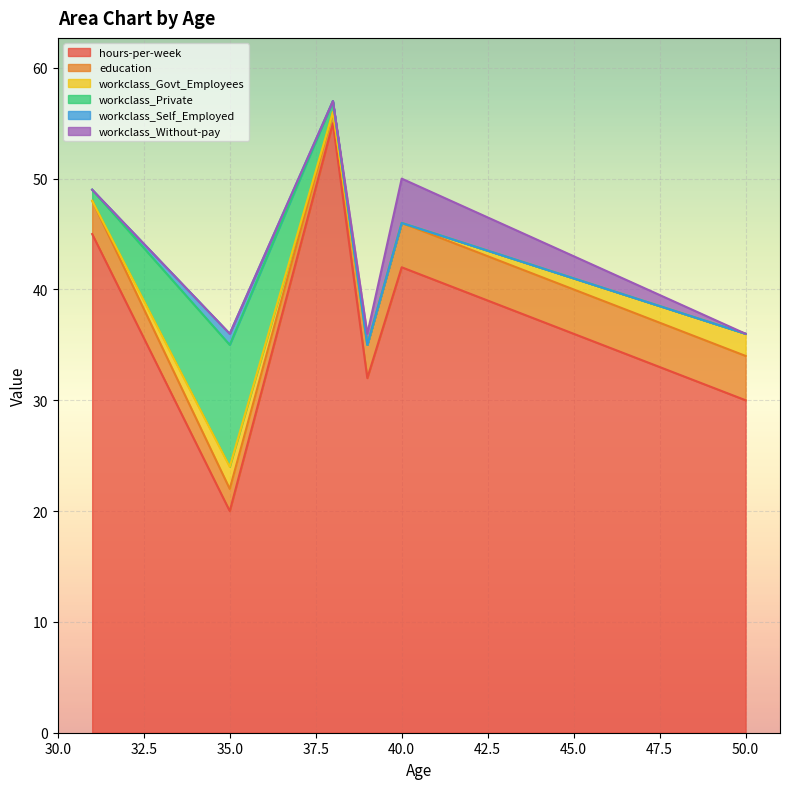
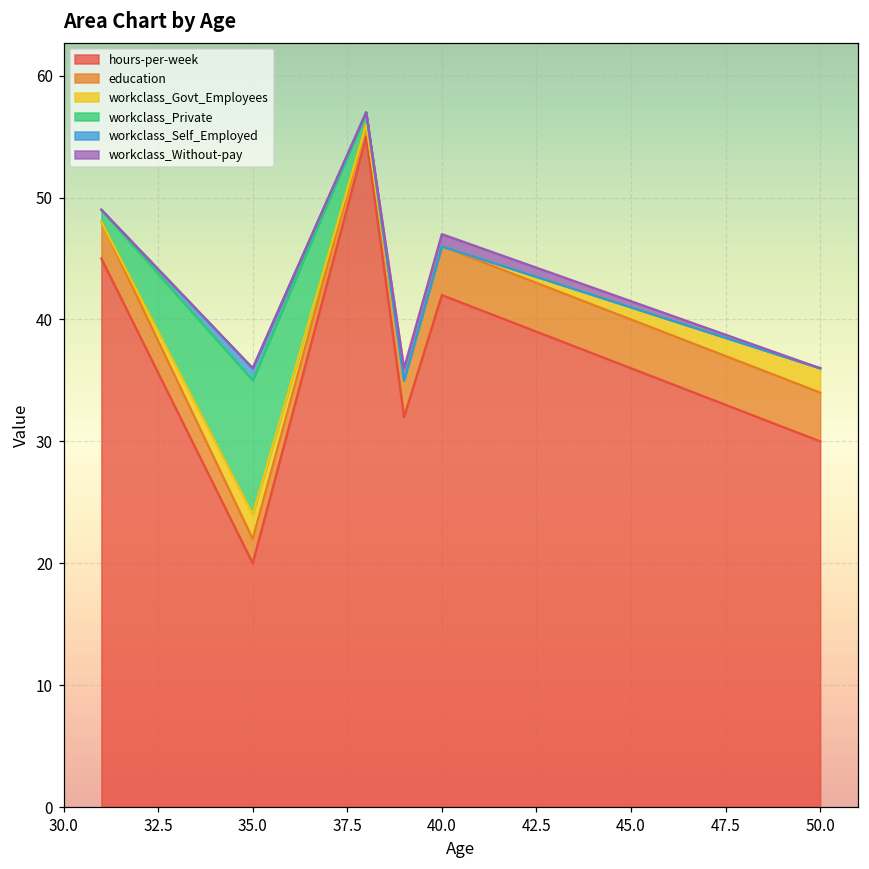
workclass_Without-pay, 40.0: 4 -> 1
